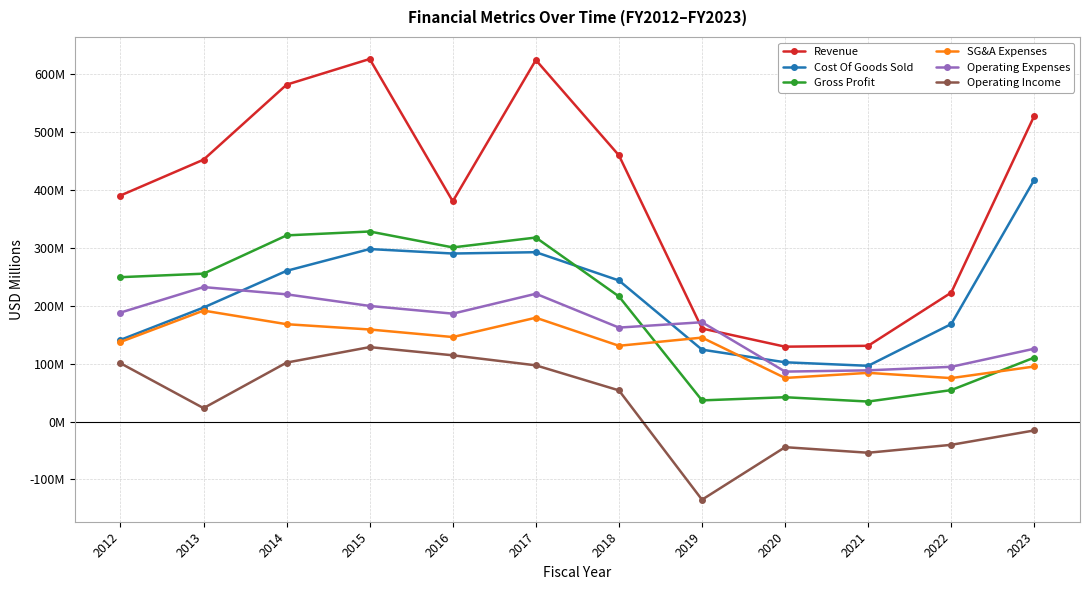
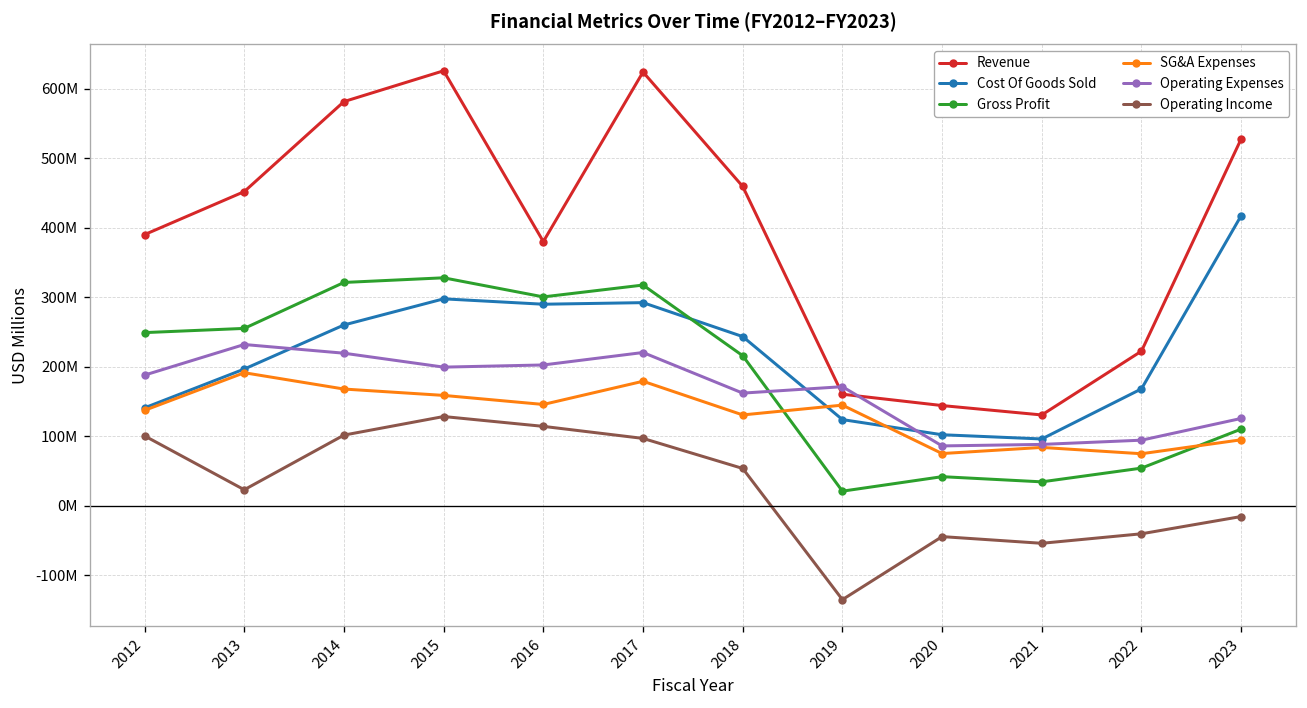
Operating Expenses, 2016: 190000000 -> 200000000
Gross Profit, 2019: 40000000 -> 20000000
Revenue, 2020: 130000000 -> 140000000
